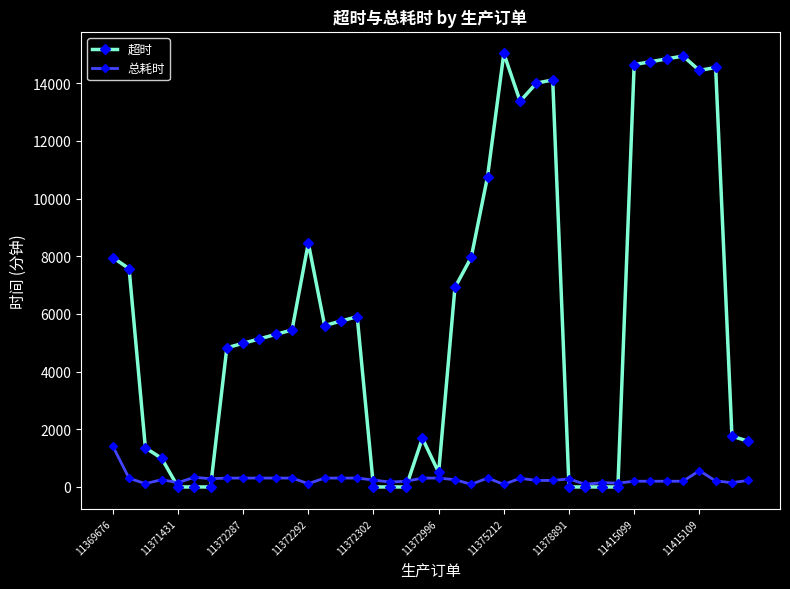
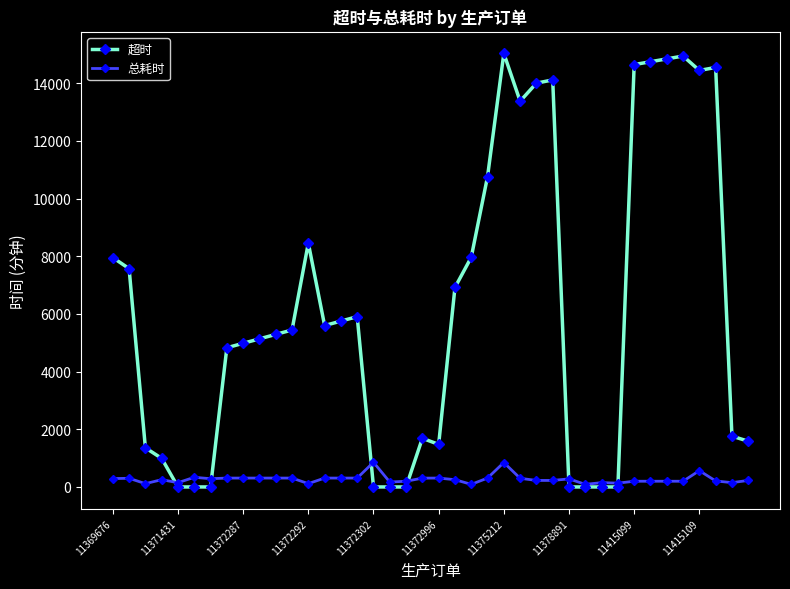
总耗时, 11369676: 1400 -> 300
总耗时, 11372302: 200 -> 900
超时, 11372996: 500 -> 1500
总耗时, 11375212: 100 -> 800
